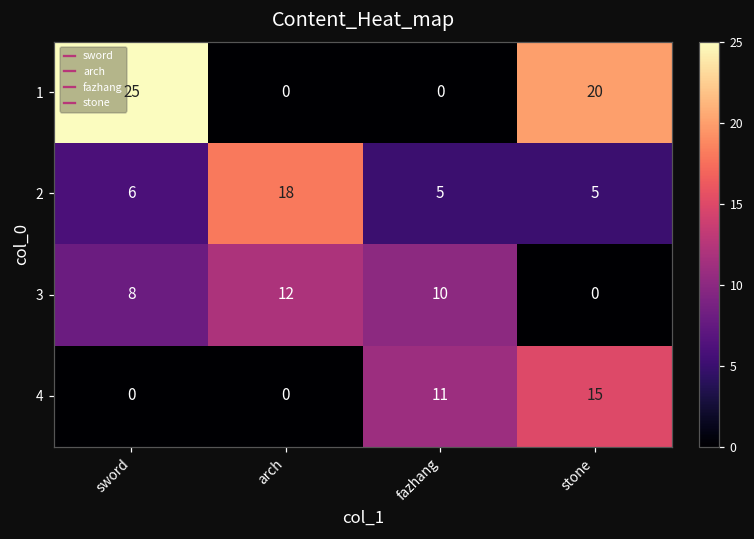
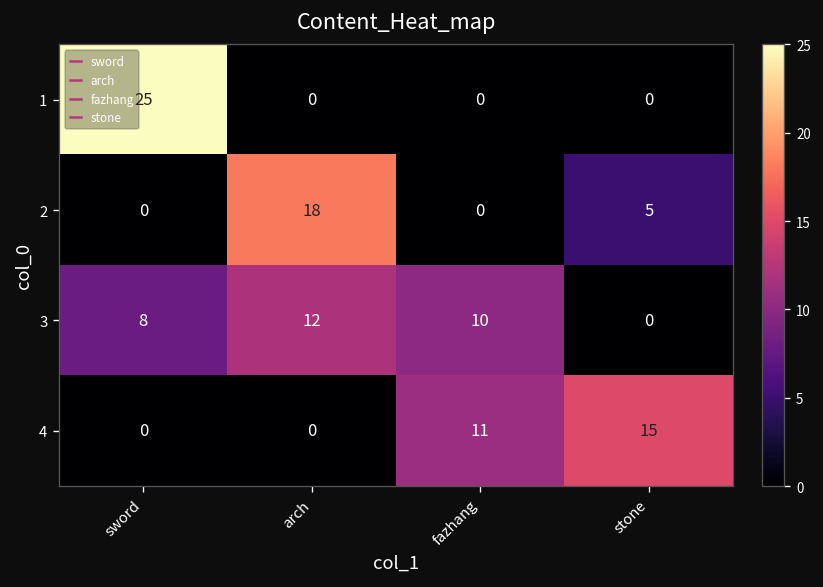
1, stone: 20 -> 0
2, sword: 6 -> 0
2, fazhang: 5 -> 0
